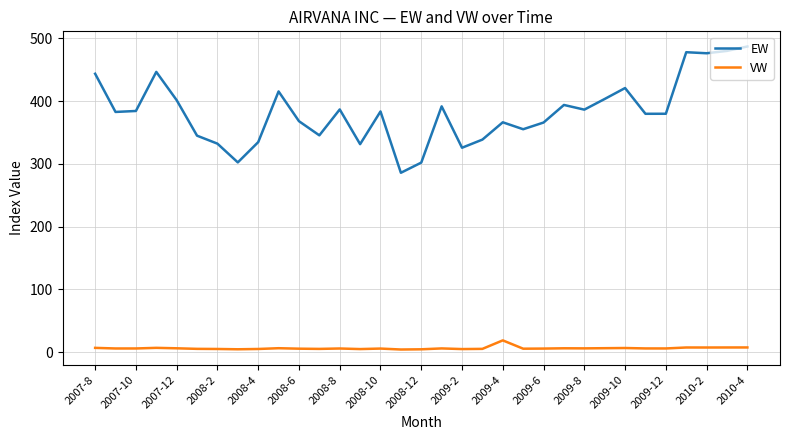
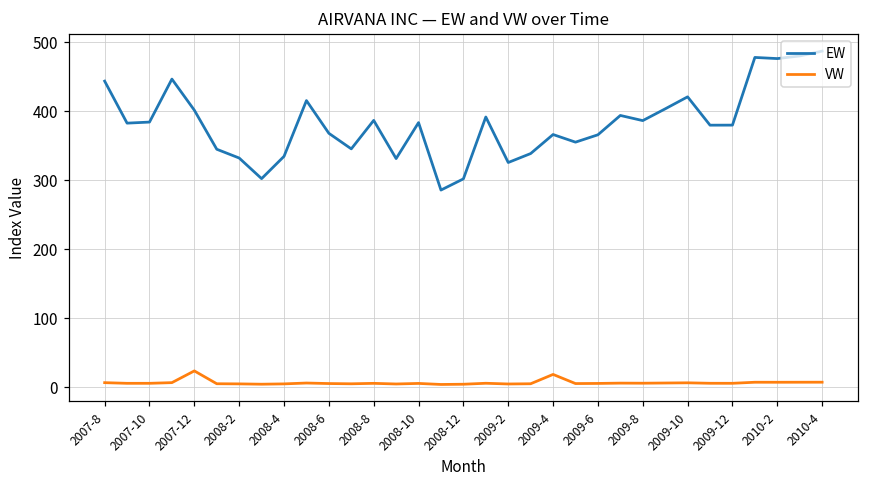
VW, 2007-12: 10 -> 20
